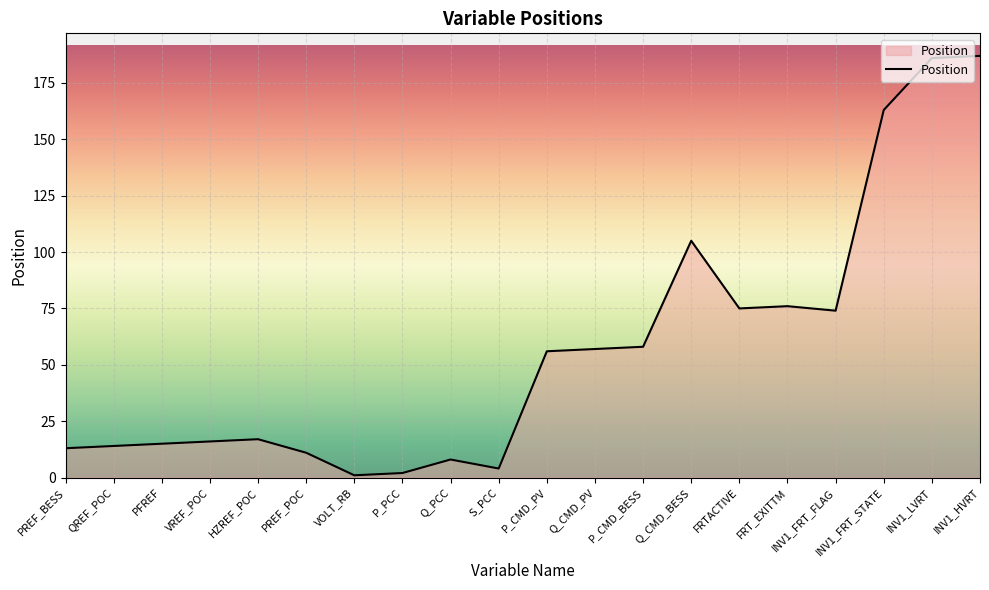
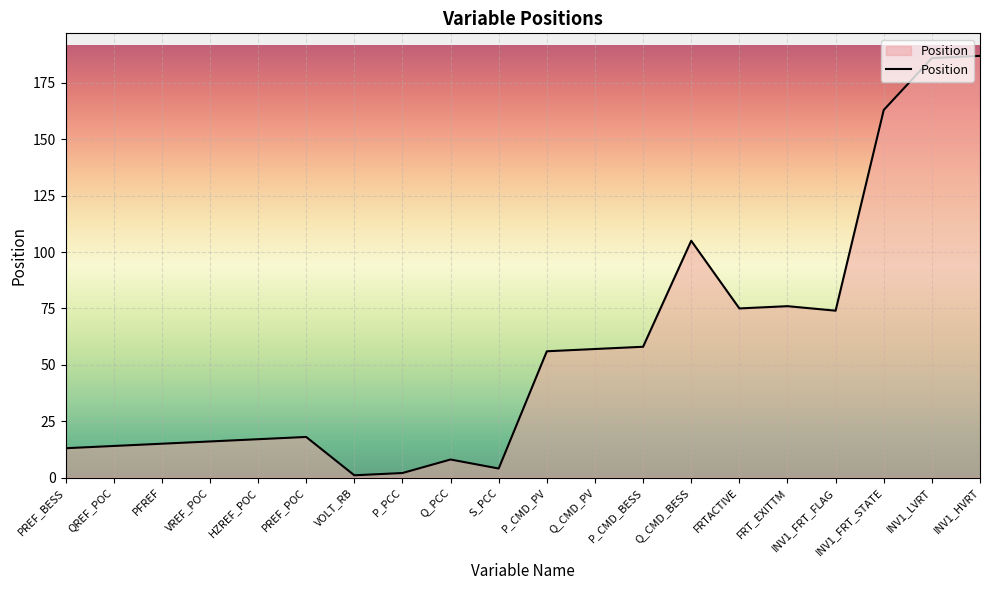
PREF_POC: 11 -> 18
